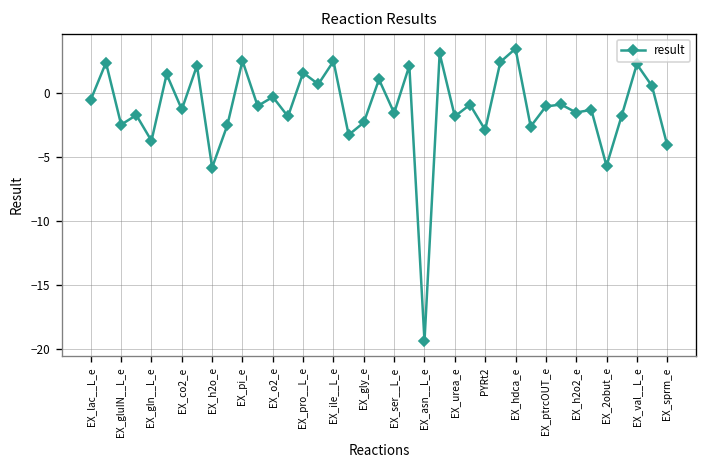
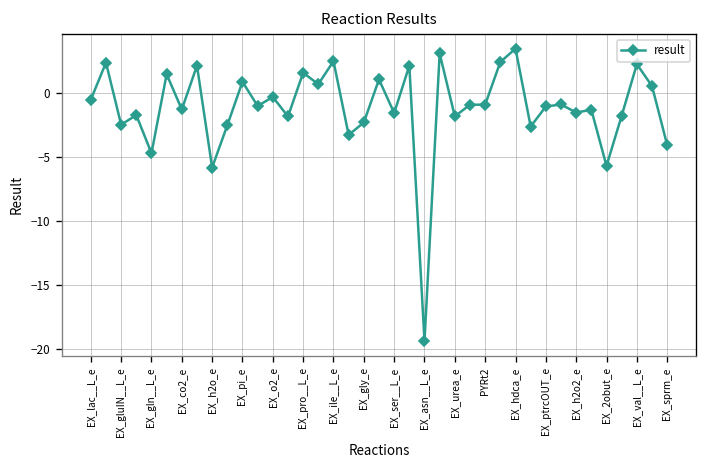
EX_gln__L_e: -3.7 -> -4.7
EX_pi_e: 2.5 -> 0.9
PYRt2: -2.9 -> -0.9
